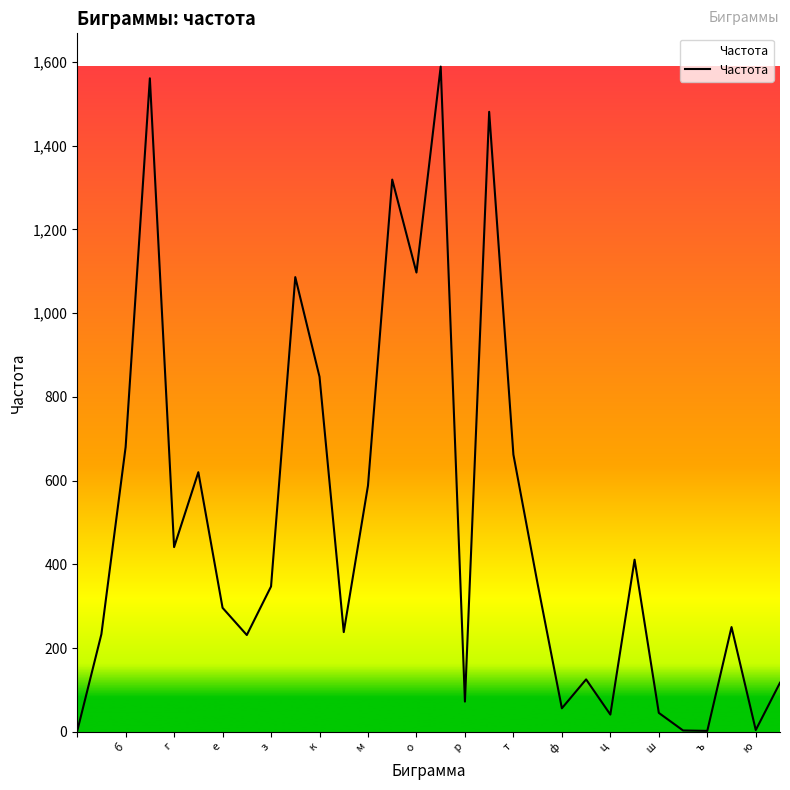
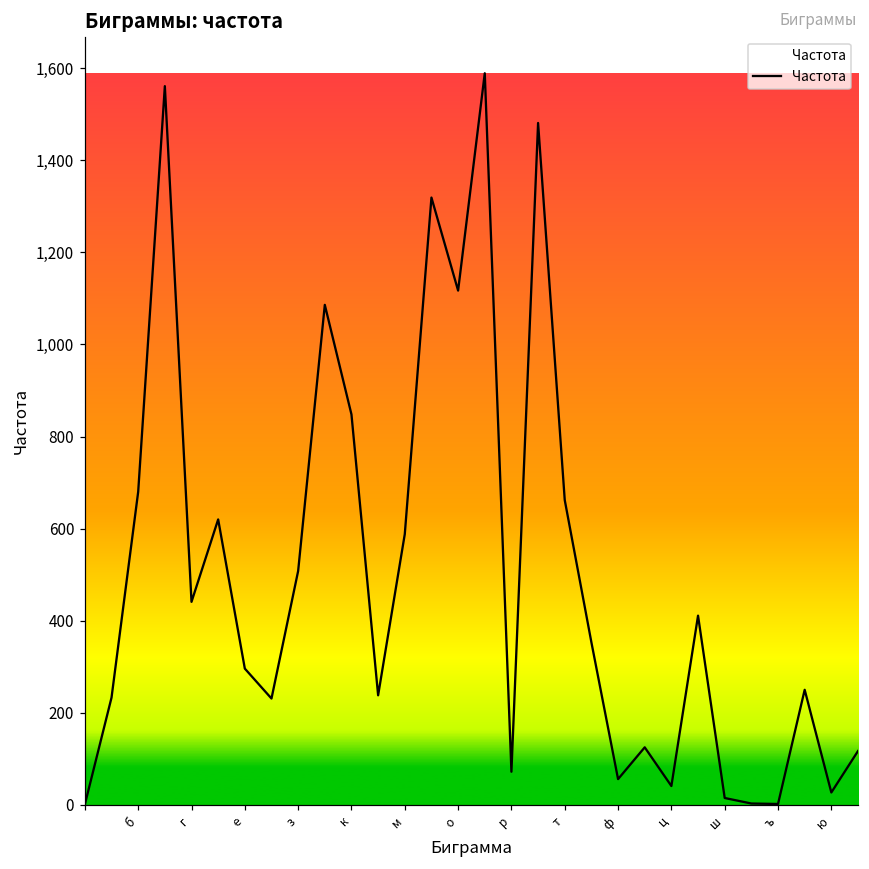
з: 350 -> 510
о: 1,100 -> 1,120
ш: 50 -> 20
ю: 0 -> 30
